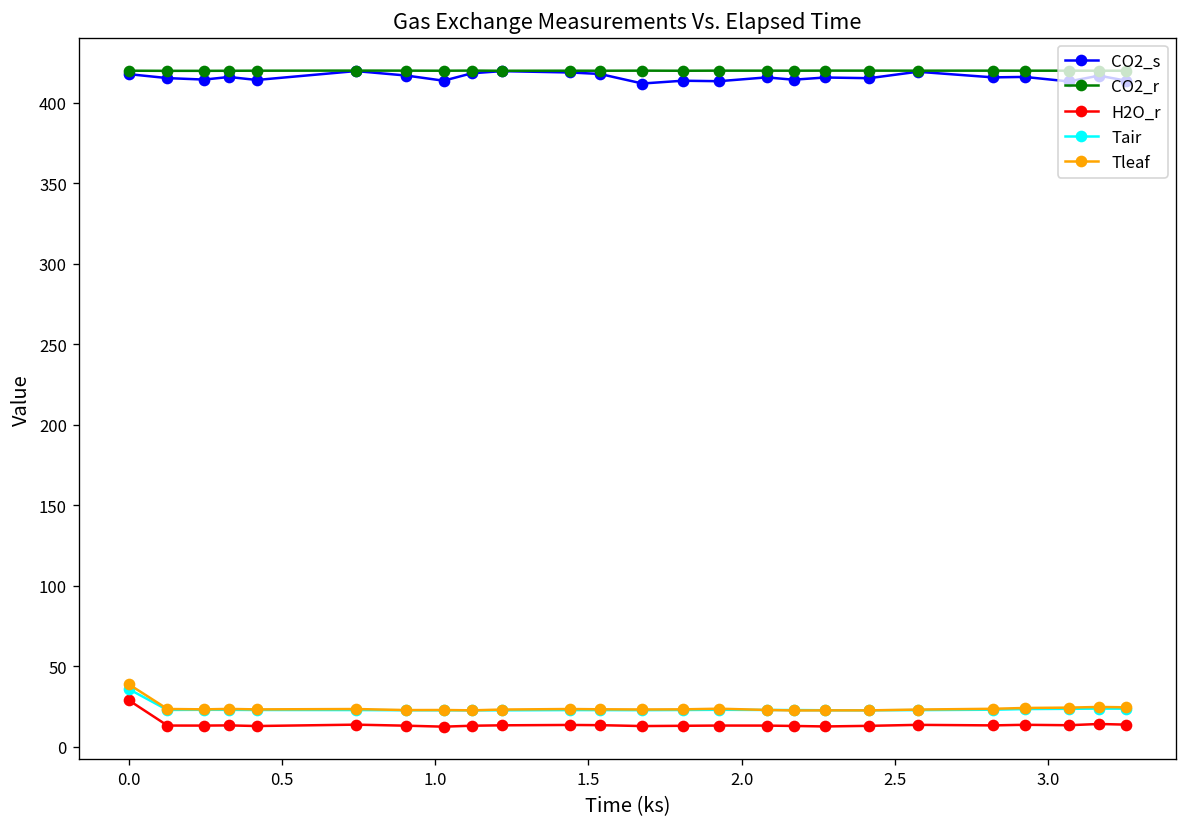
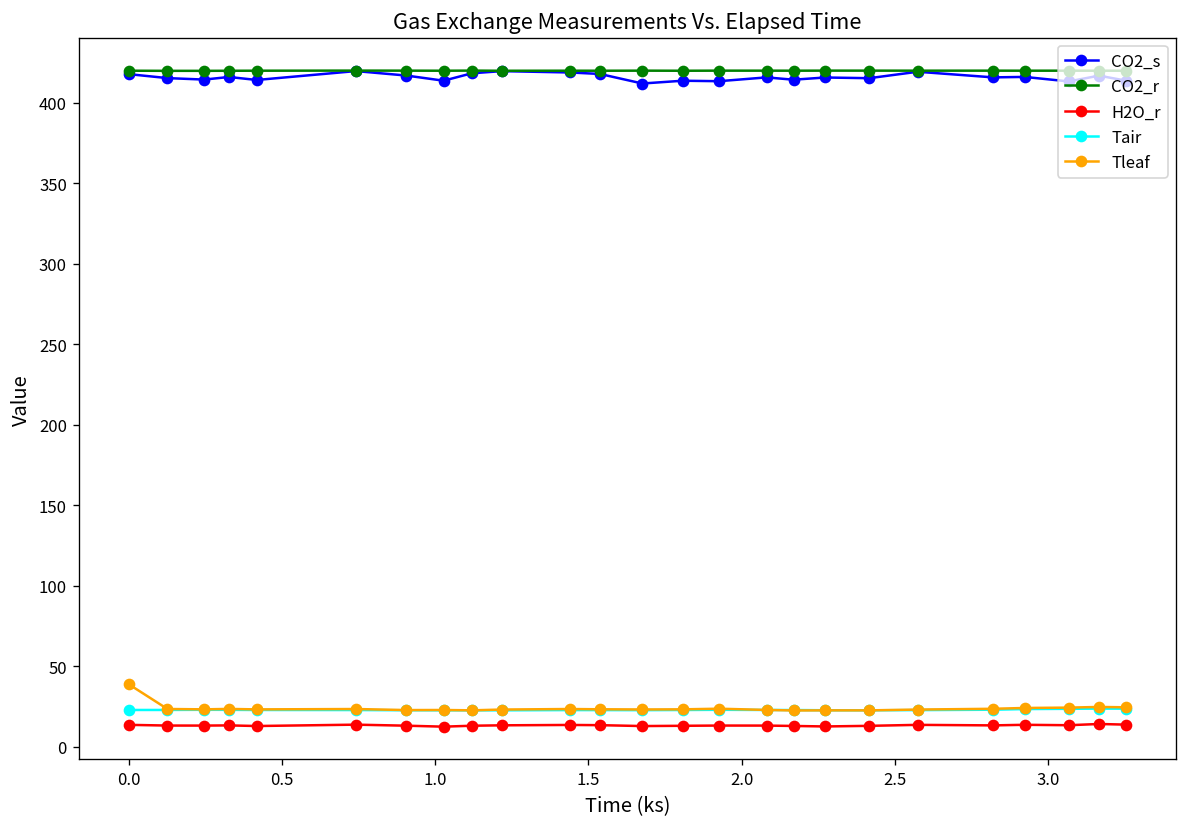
H2O_r, 0.0: 29 -> 14
Tair, 0.0: 36 -> 23
